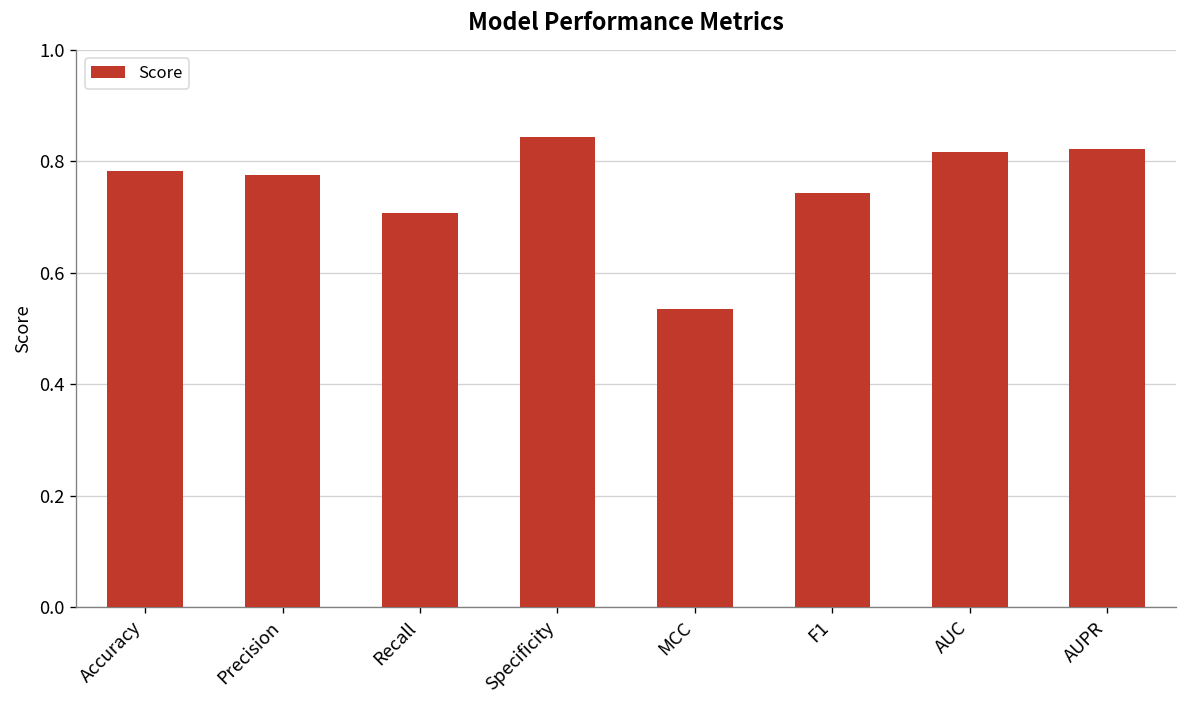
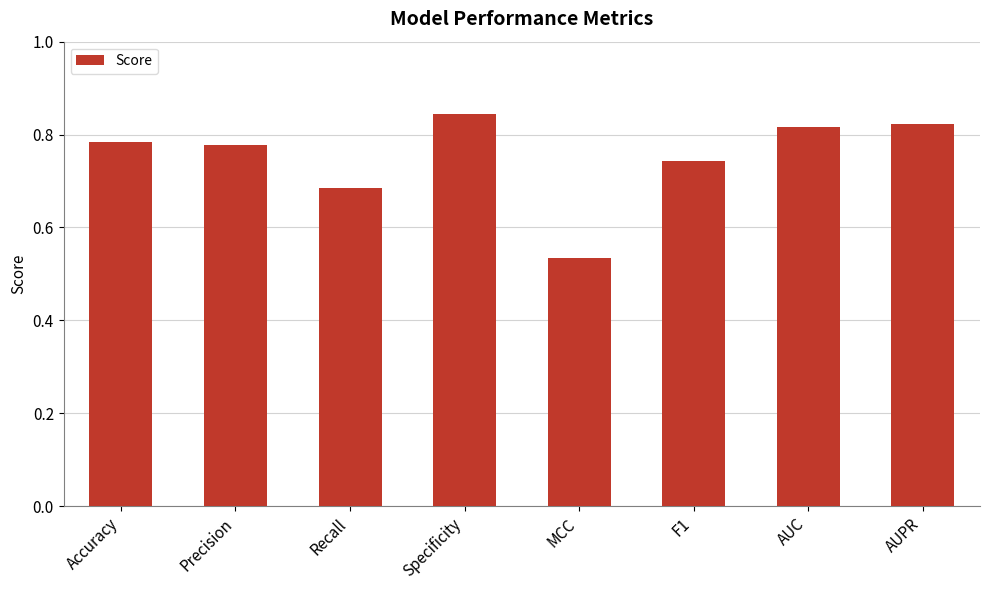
Recall: 0.71 -> 0.68
